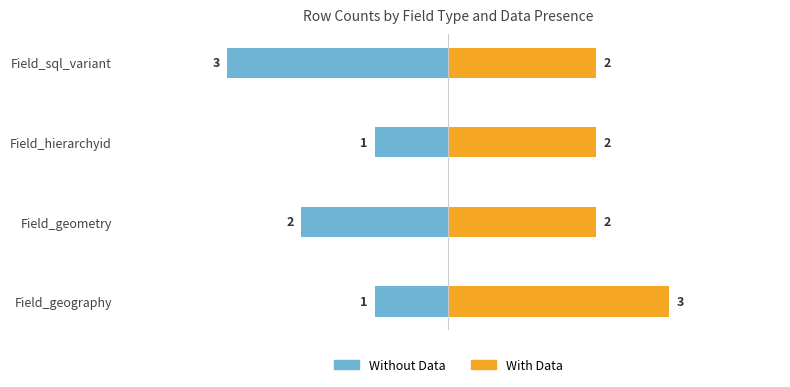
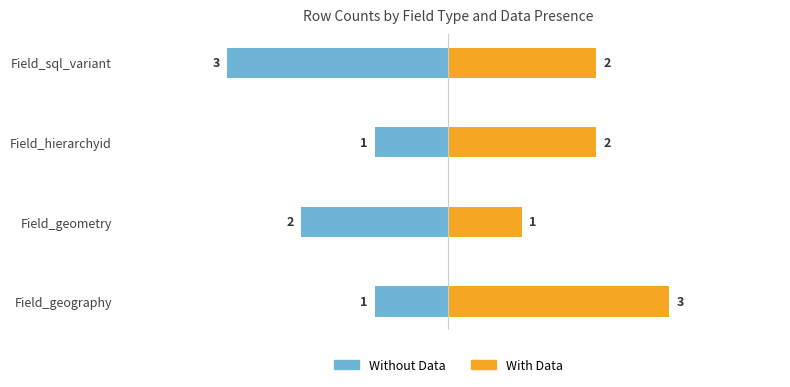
With Data, Field_geometry: 2 -> 1
